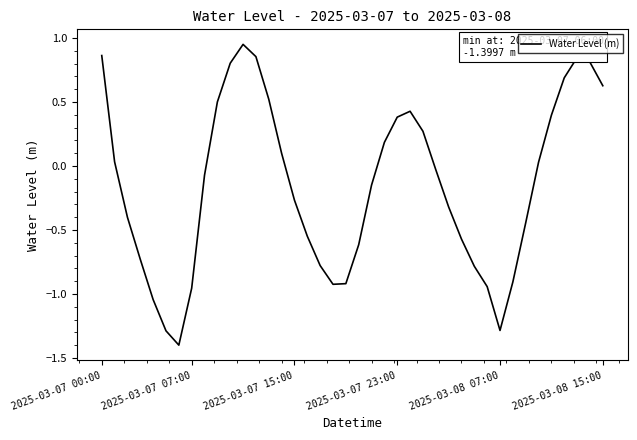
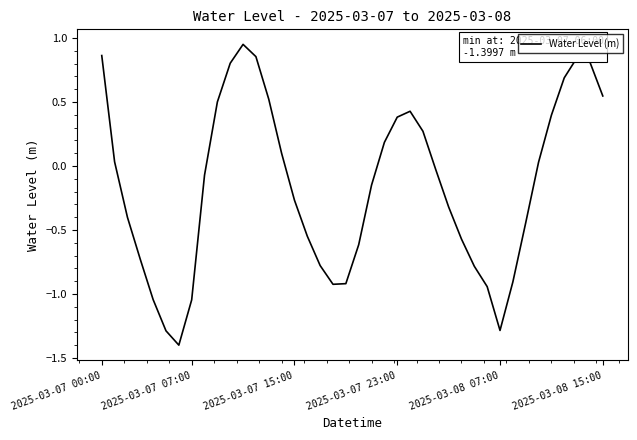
2025-03-07 07:00: -0.95 -> -1.05
2025-03-08 15:00: 0.63 -> 0.55
